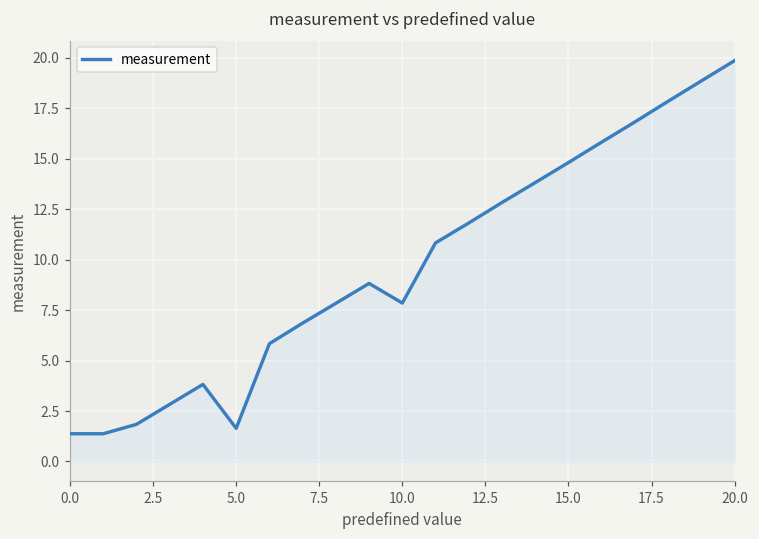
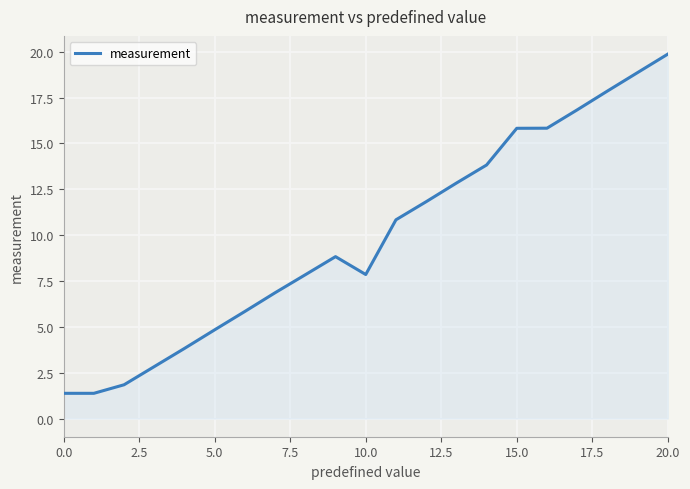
5.0: 1.6 -> 4.8
15.0: 14.8 -> 15.8
